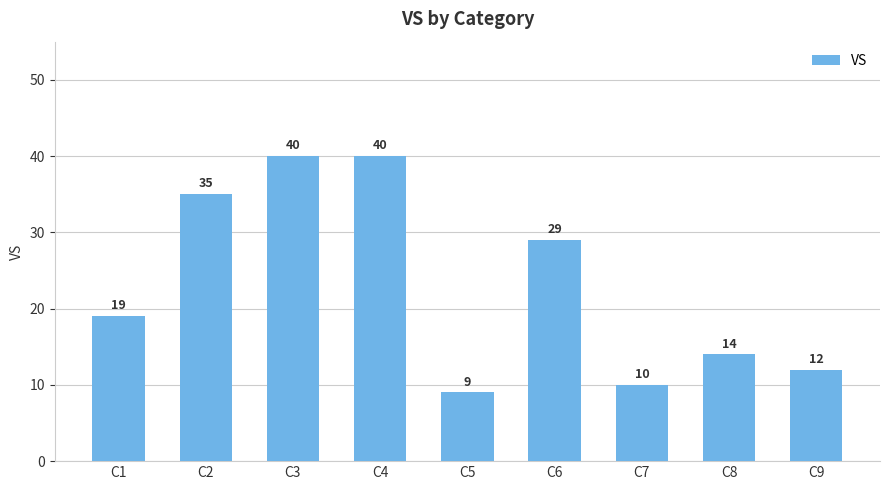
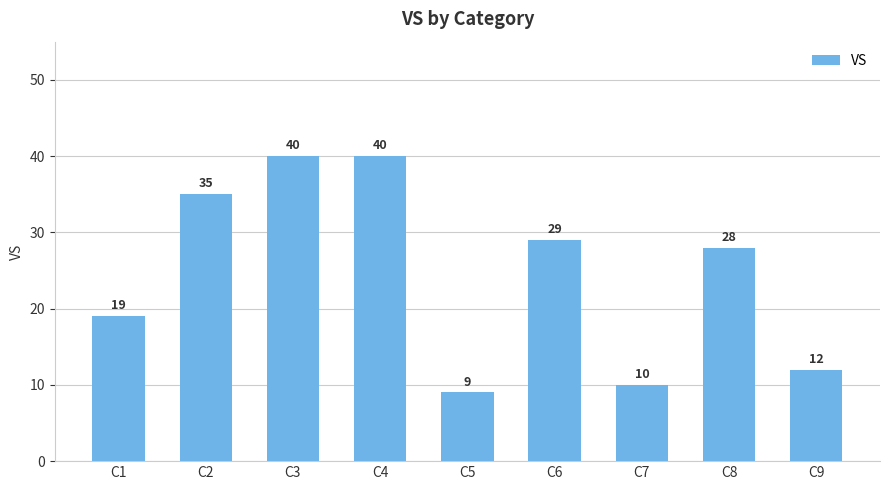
C8: 14 -> 28
